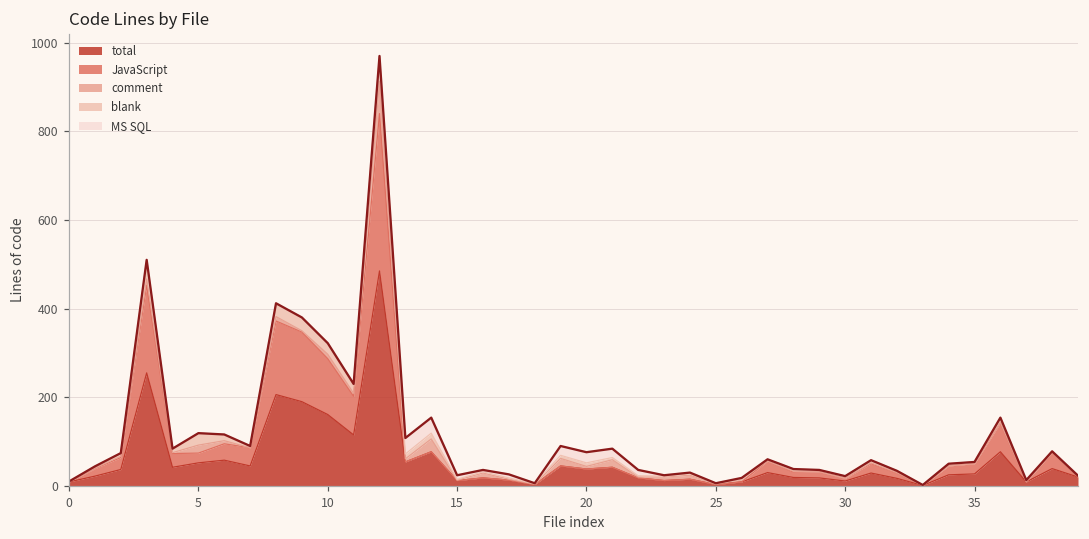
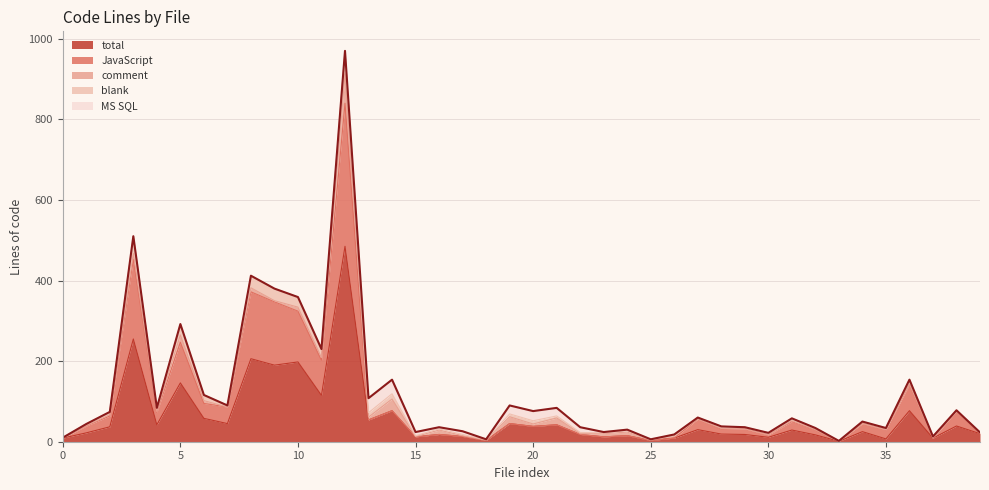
total, 5: 50 -> 150
JavaScript, 5: 20 -> 100
total, 10: 160 -> 200
total, 35: 30 -> 10
